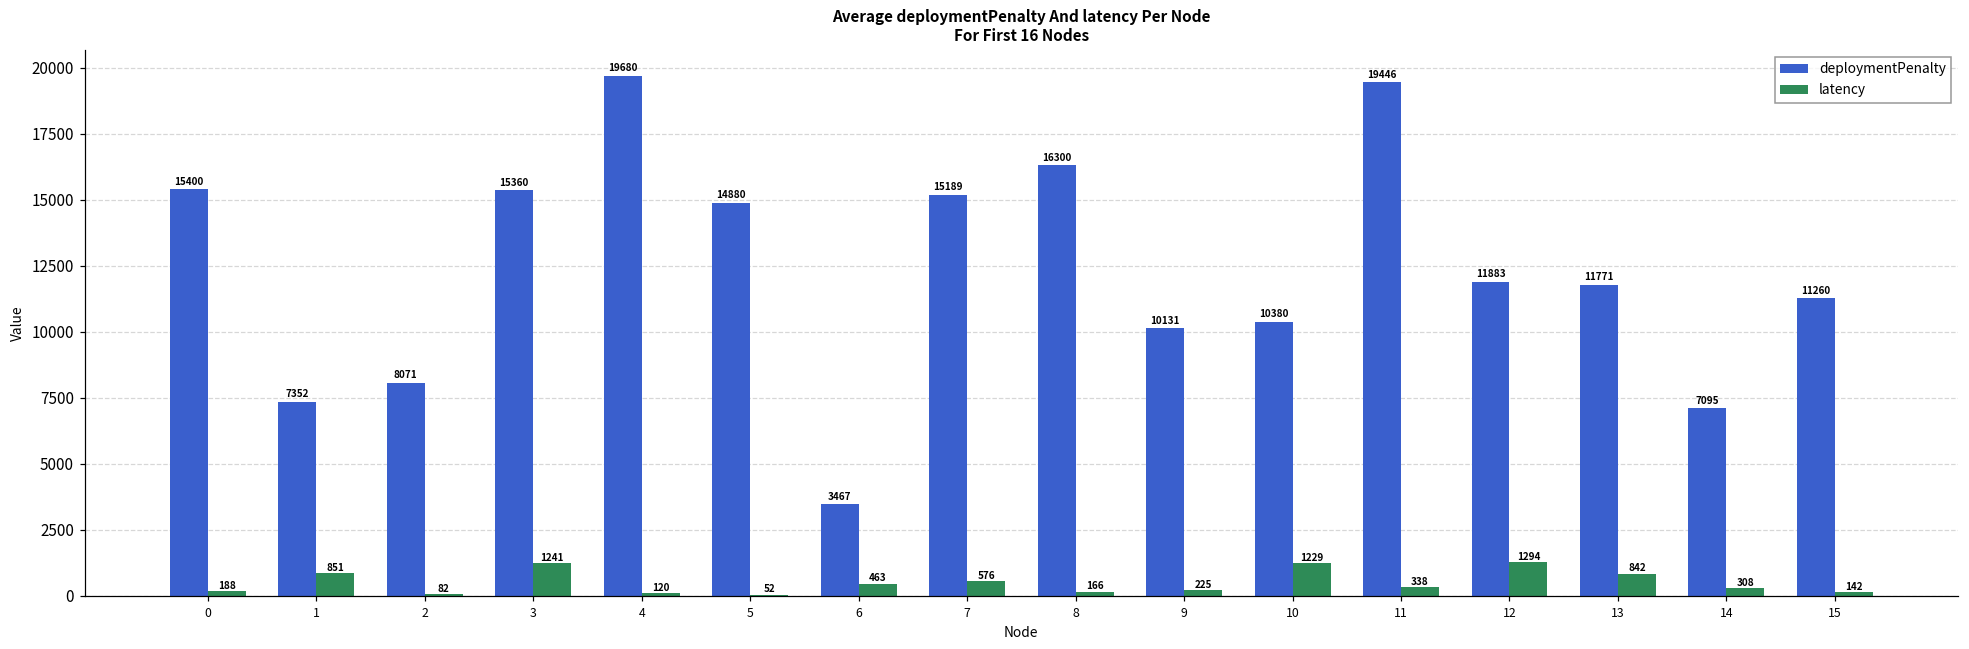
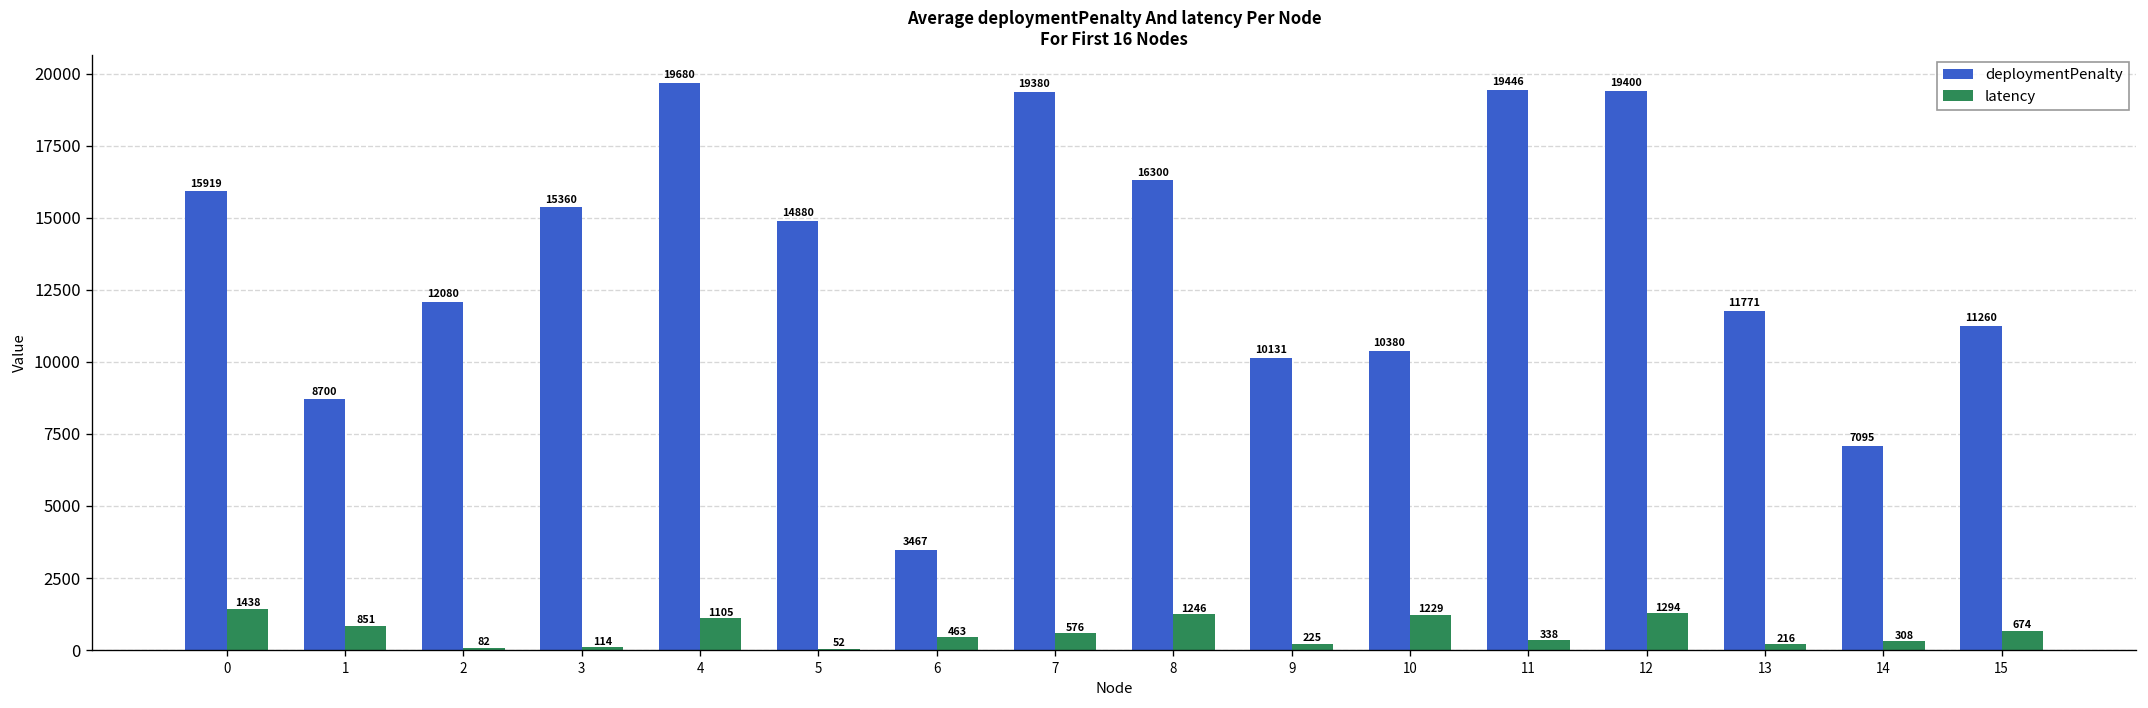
deploymentPenalty, 0: 15400 -> 15919
latency, 0: 188 -> 1438
deploymentPenalty, 1: 7352 -> 8700
deploymentPenalty, 2: 8071 -> 12080
latency, 3: 1241 -> 114
latency, 4: 120 -> 1105
deploymentPenalty, 7: 15189 -> 19380
latency, 8: 166 -> 1246
deploymentPenalty, 12: 11883 -> 19400
latency, 13: 842 -> 216
latency, 15: 142 -> 674
